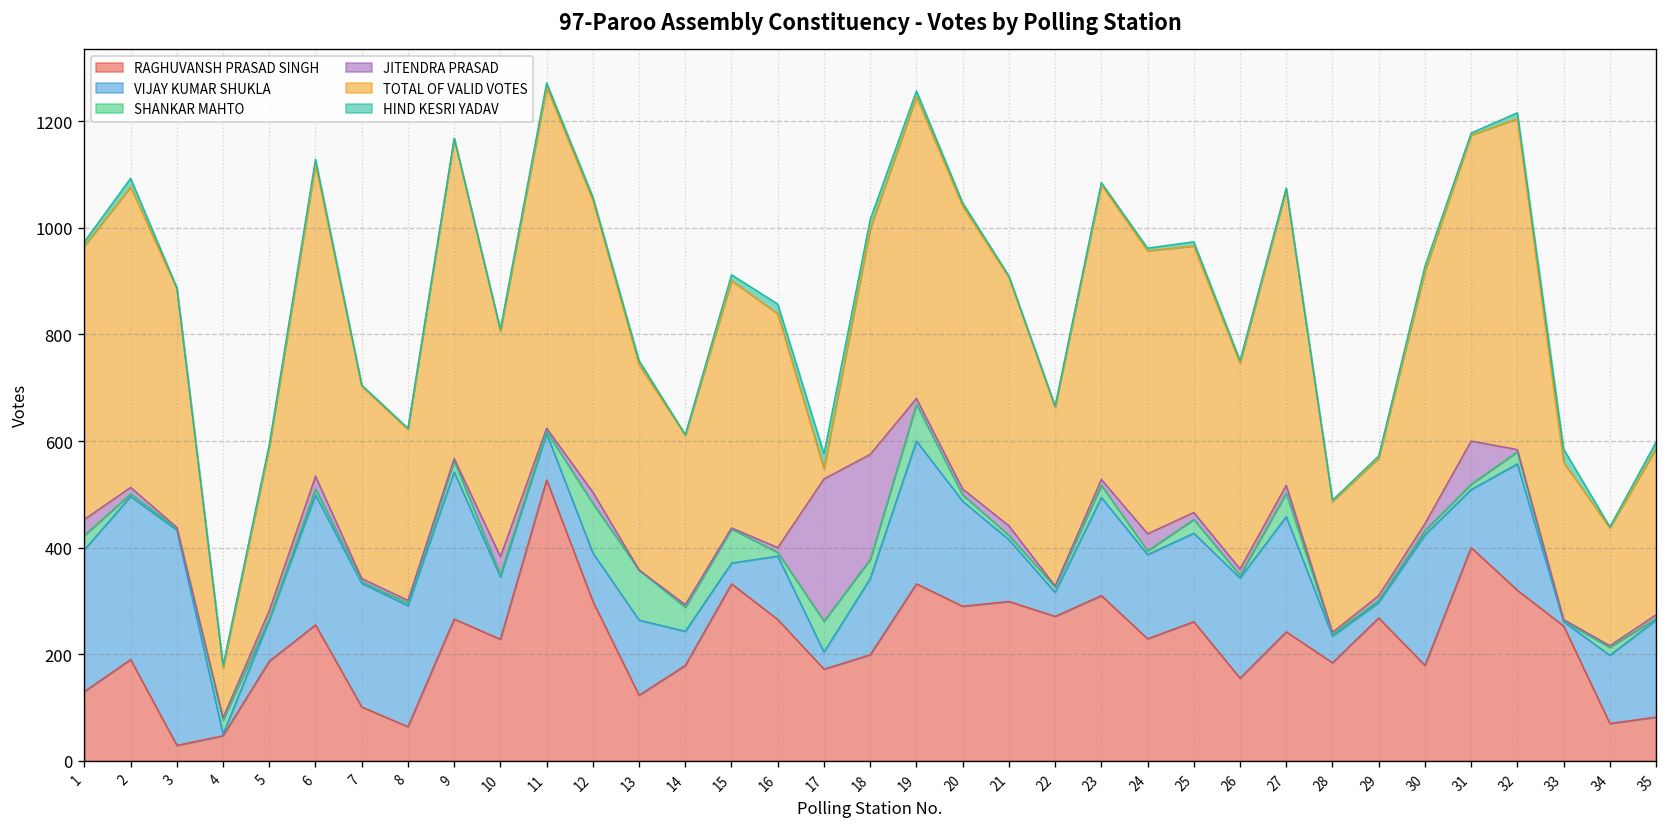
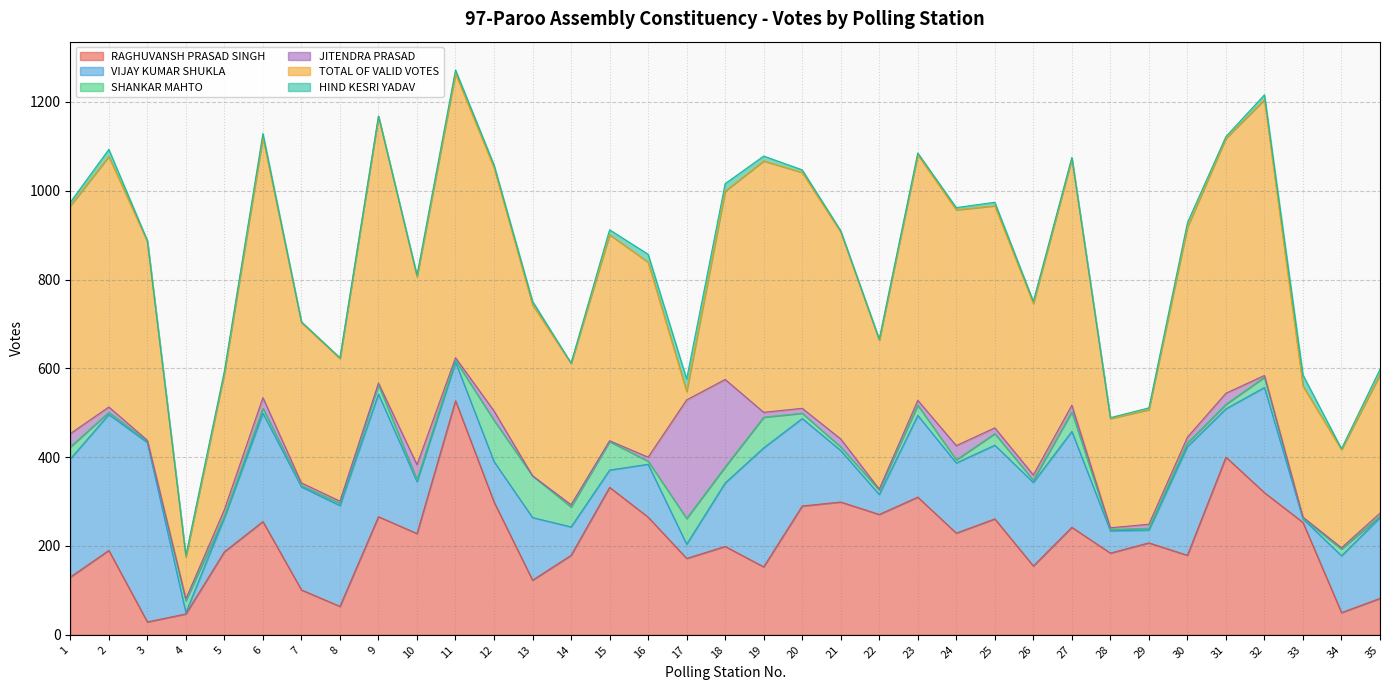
RAGHUVANSH PRASAD SINGH, 19: 330 -> 150
RAGHUVANSH PRASAD SINGH, 29: 270 -> 210
JITENDRA PRASAD, 31: 80 -> 30
RAGHUVANSH PRASAD SINGH, 34: 70 -> 50
